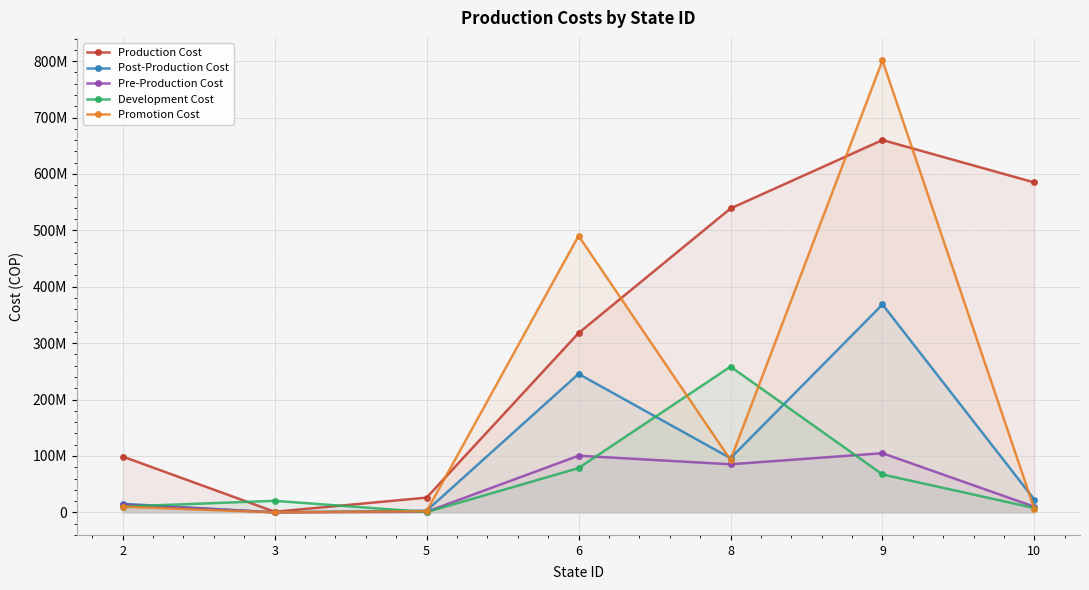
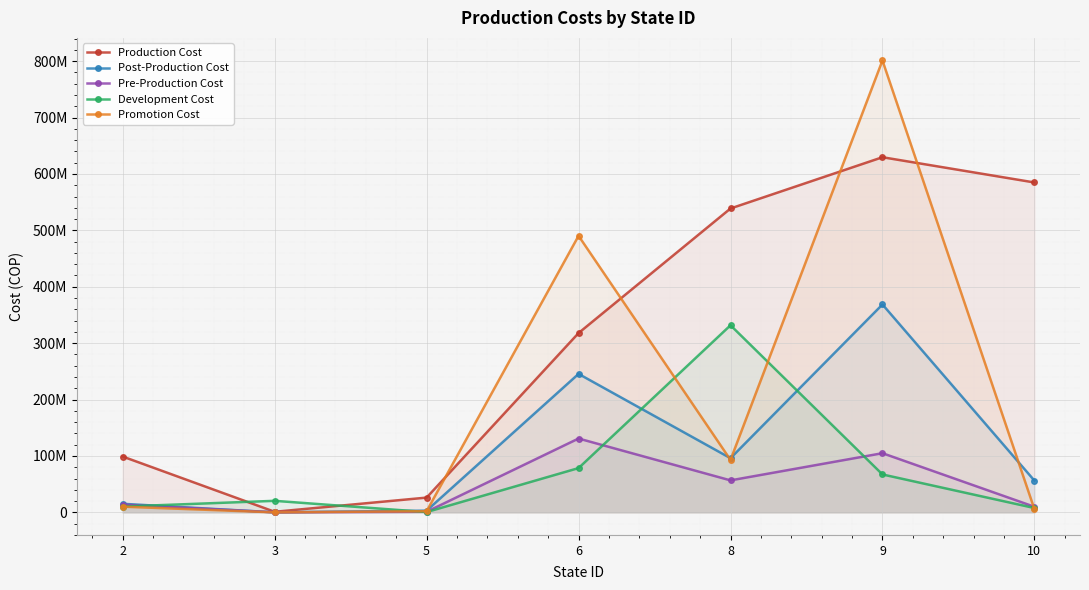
Pre-Production Cost, 6: 100000000 -> 130000000
Pre-Production Cost, 8: 90000000 -> 60000000
Development Cost, 8: 260000000 -> 330000000
Production Cost, 9: 660000000 -> 630000000
Post-Production Cost, 10: 20000000 -> 60000000
